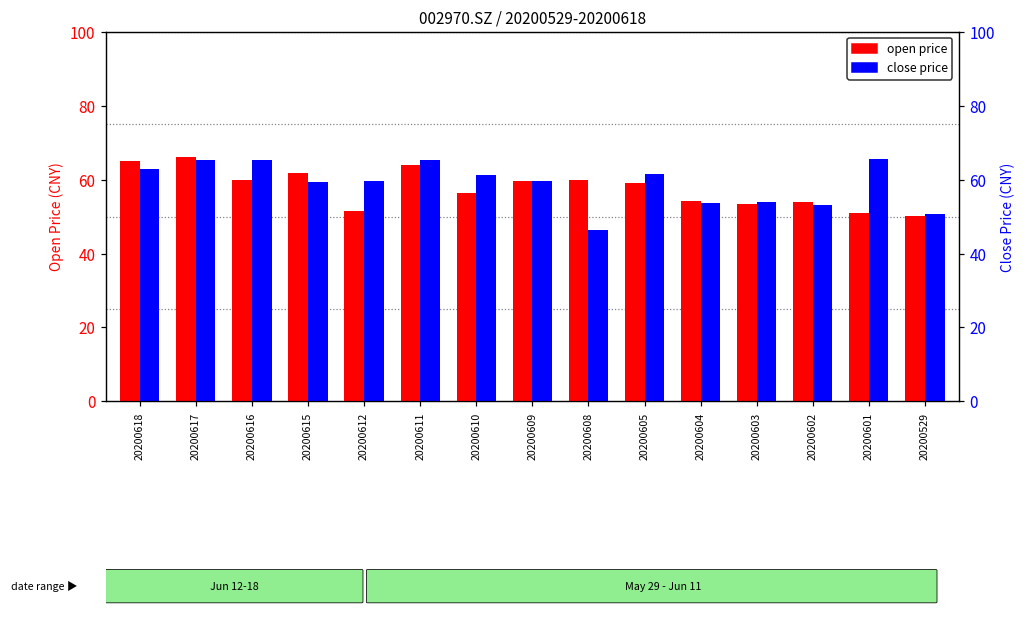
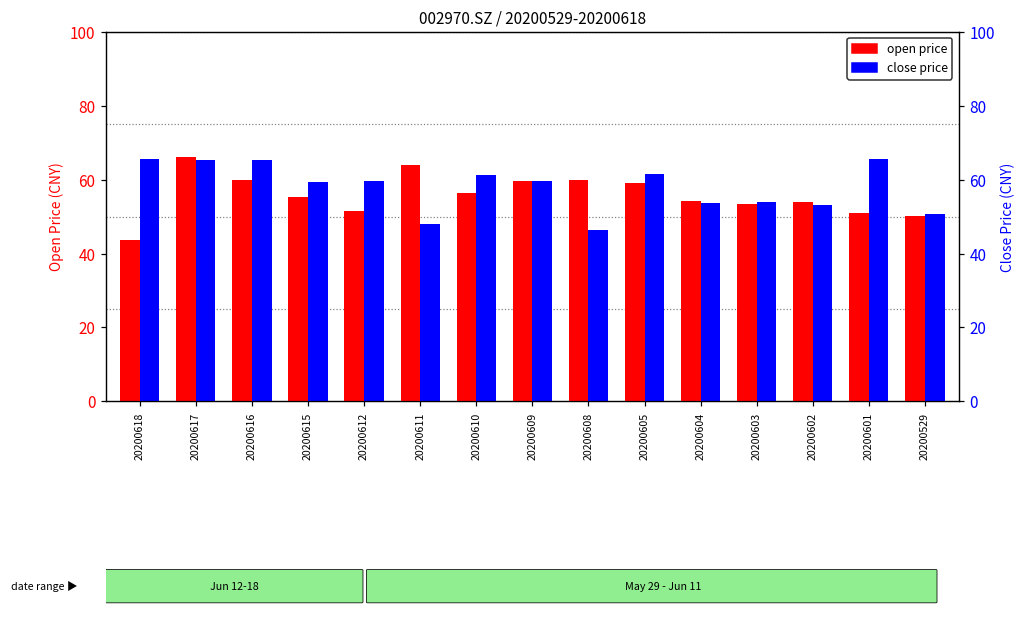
open price, 20200618: 65 -> 44
close price, 20200618: 63 -> 66
open price, 20200615: 62 -> 55
close price, 20200611: 65 -> 48
